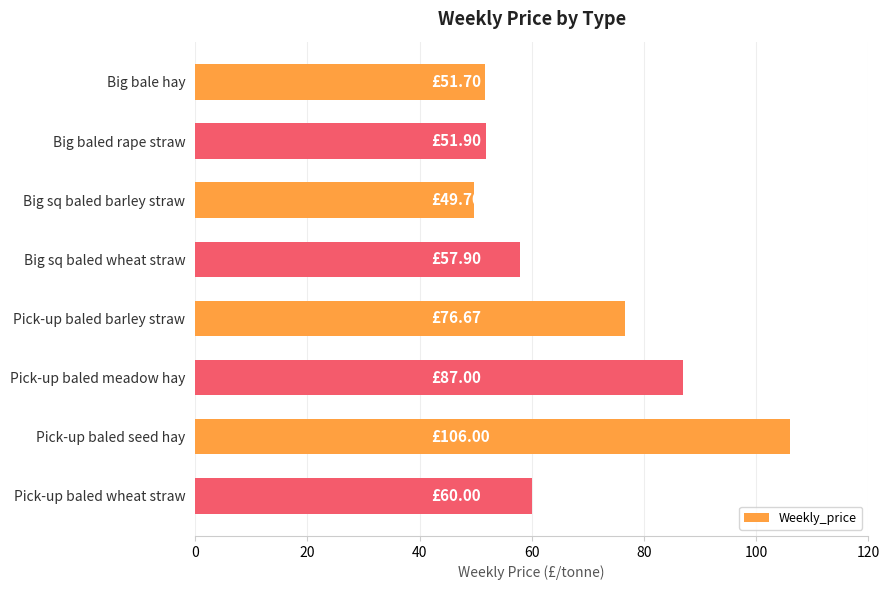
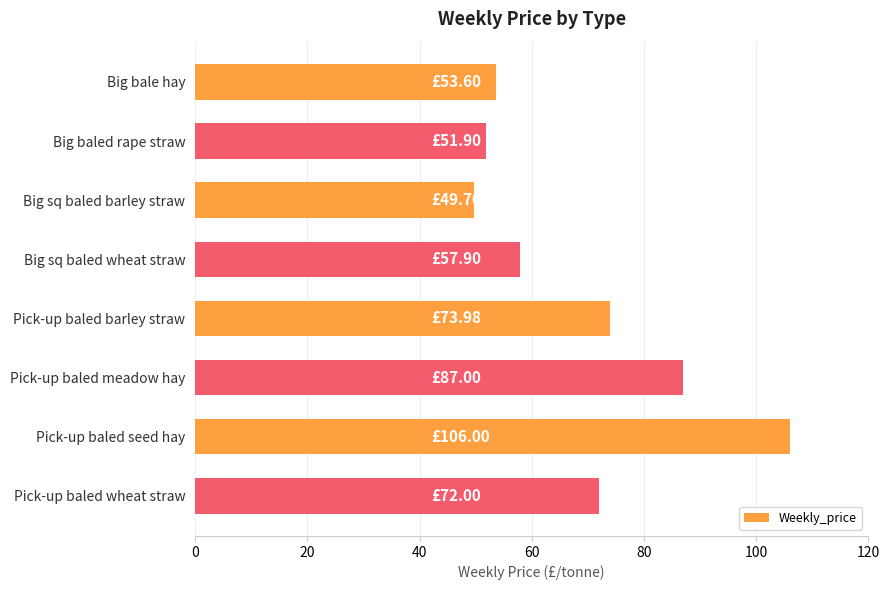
Big bale hay: £51.70 -> £53.60
Pick-up baled barley straw: £76.67 -> £73.98
Pick-up baled wheat straw: £60.00 -> £72.00
